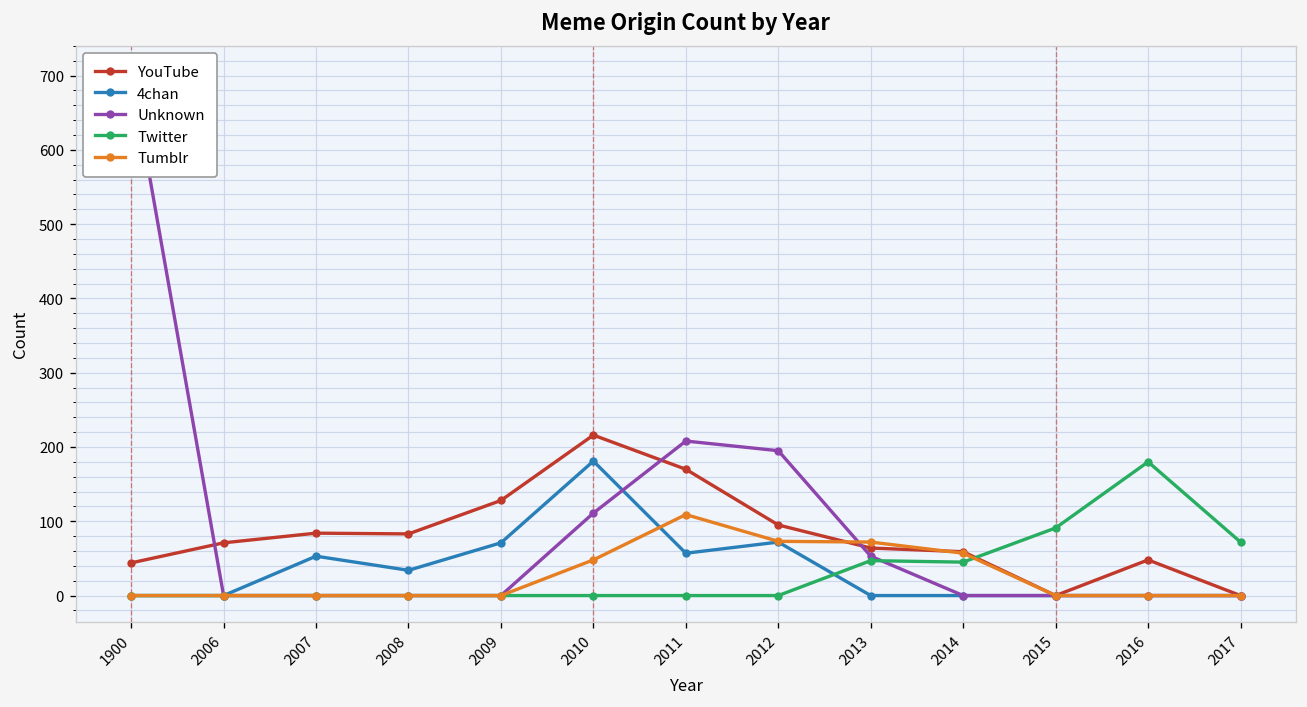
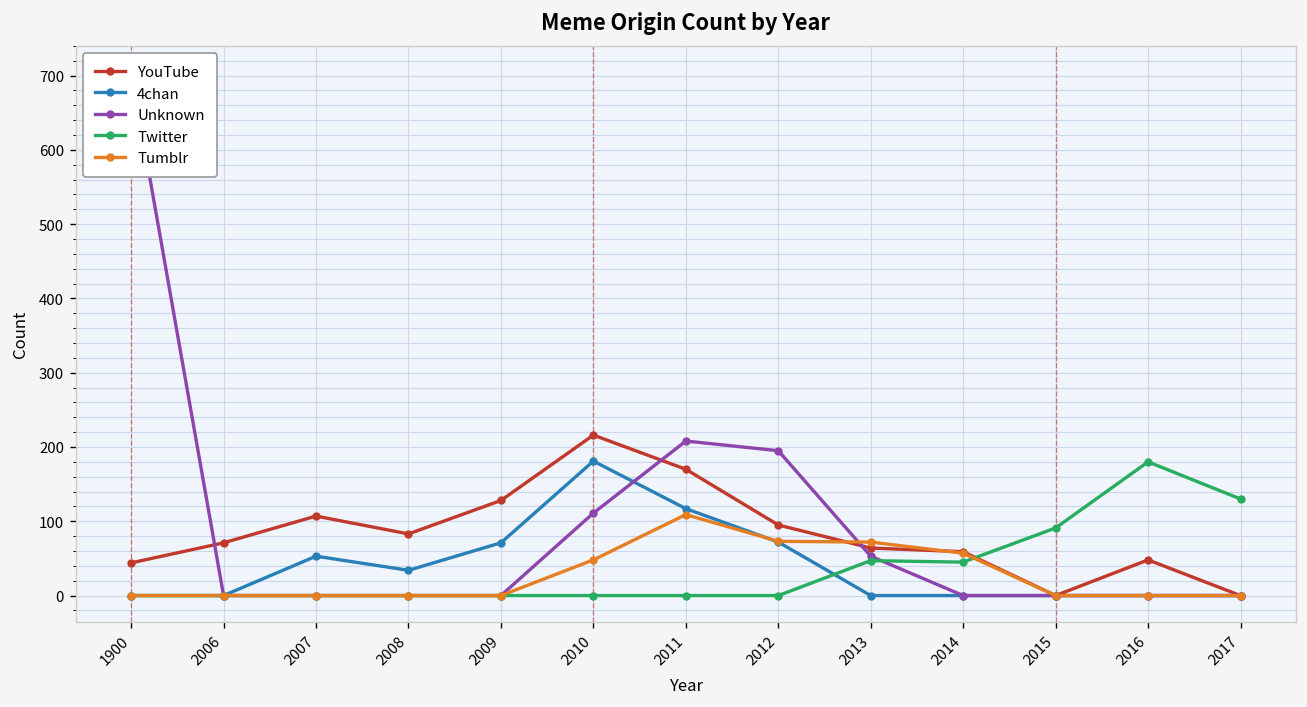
YouTube, 2007: 80 -> 110
4chan, 2011: 60 -> 120
Twitter, 2017: 70 -> 130
